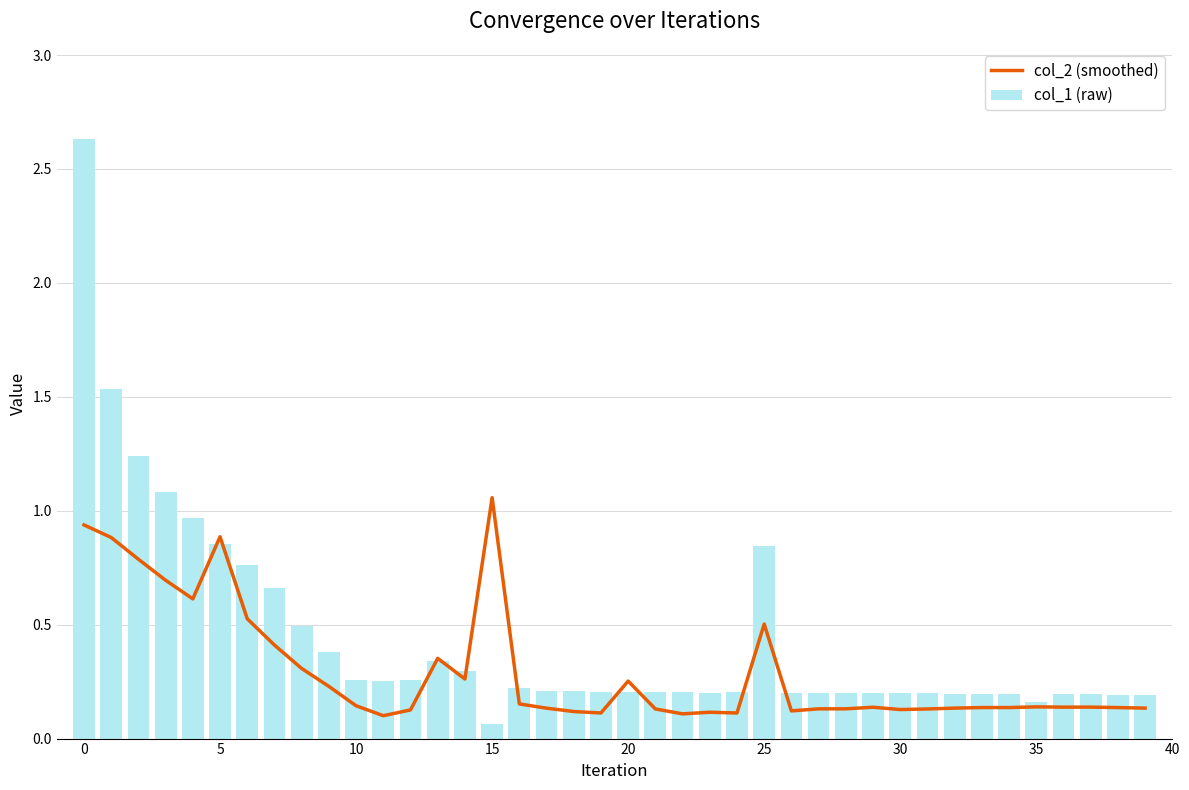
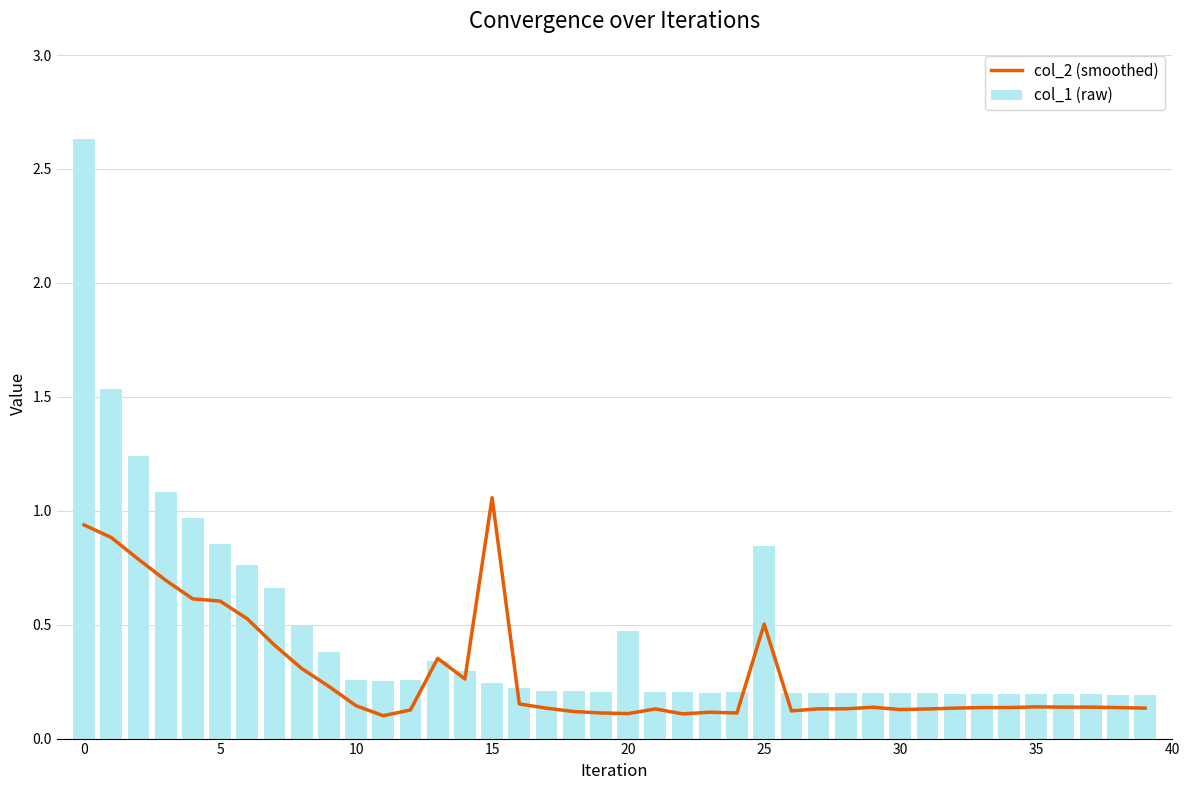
col_2 (smoothed), 5: 0.89 -> 0.60
col_1 (raw), 15: 0.07 -> 0.25
col_1 (raw), 20: 0.20 -> 0.47
col_2 (smoothed), 20: 0.25 -> 0.11
col_1 (raw), 35: 0.16 -> 0.20
